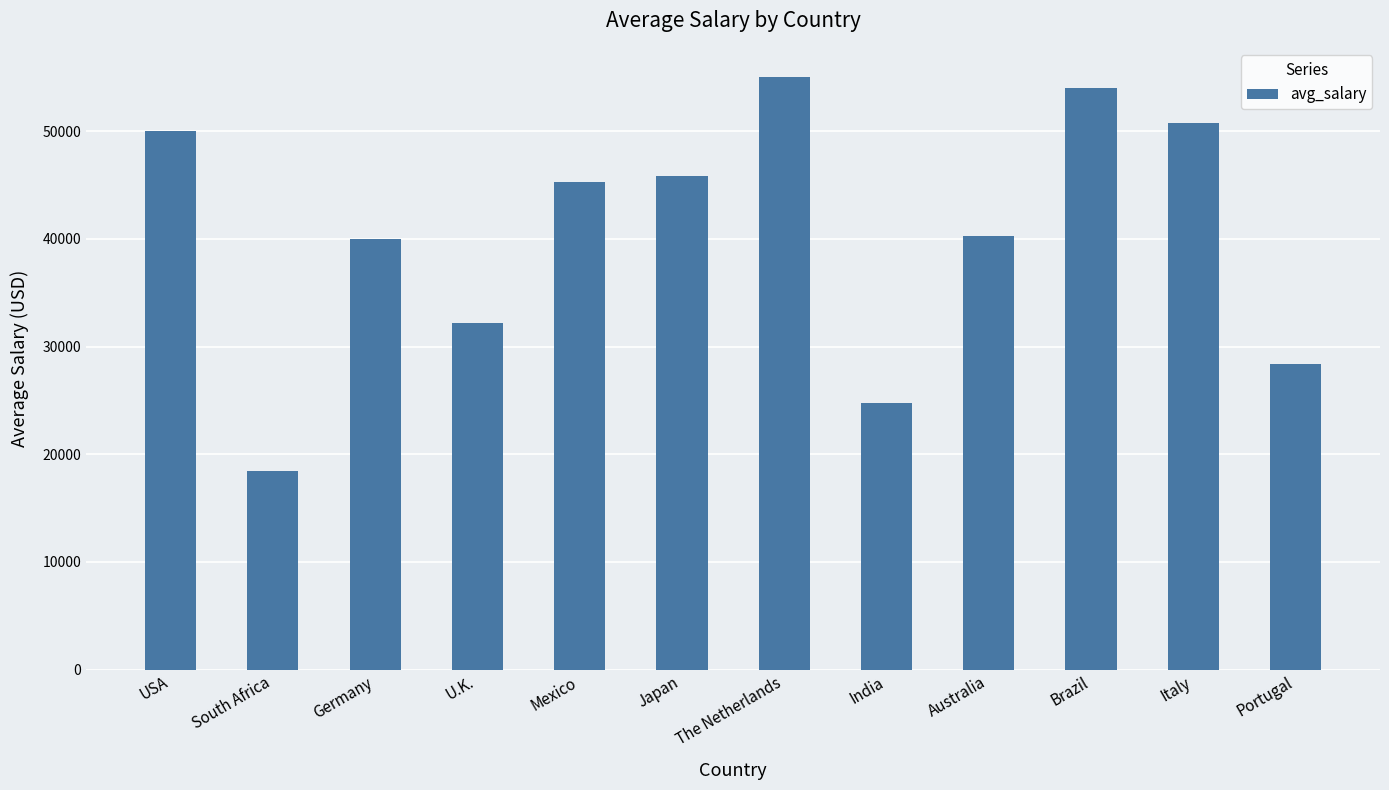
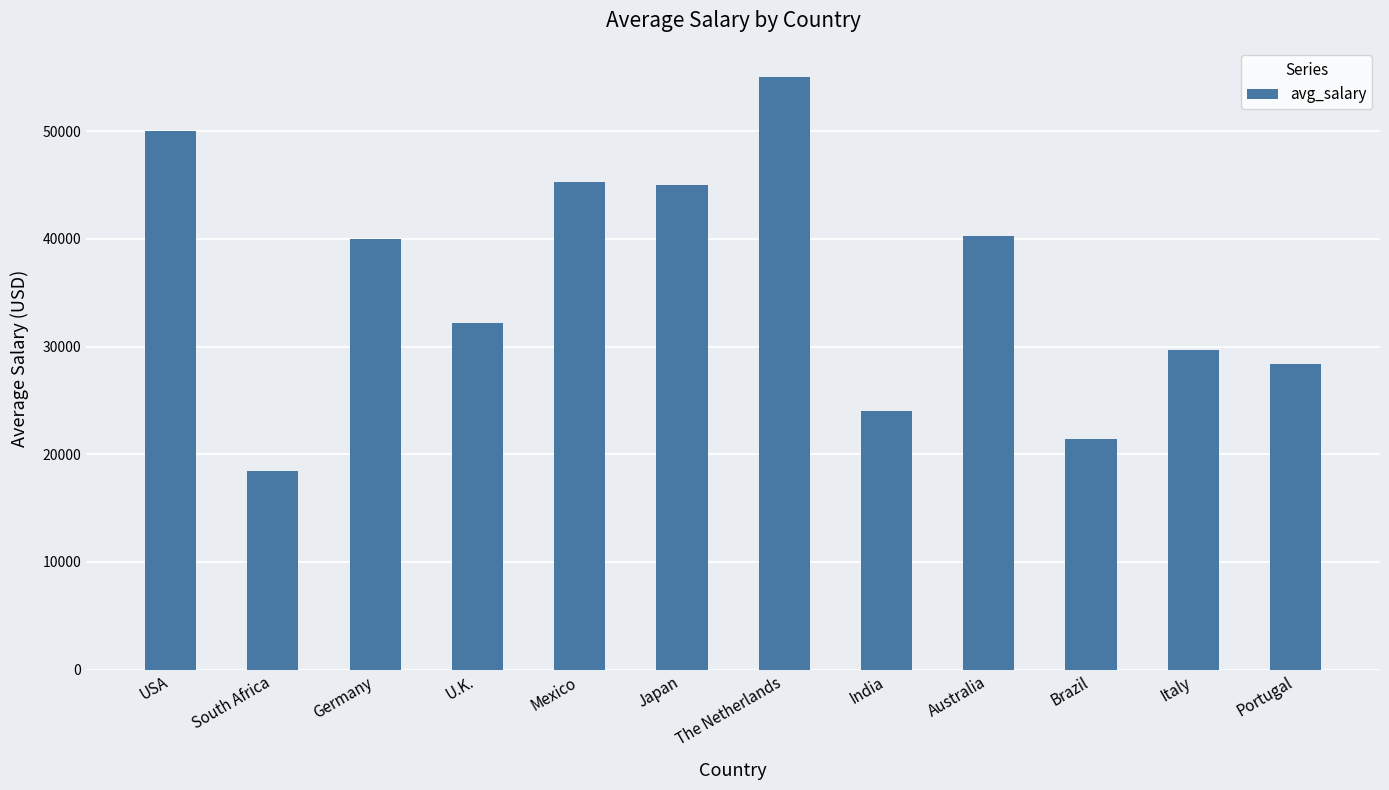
Japan: 45800 -> 45000
India: 24800 -> 24000
Brazil: 54000 -> 21400
Italy: 50800 -> 29700
